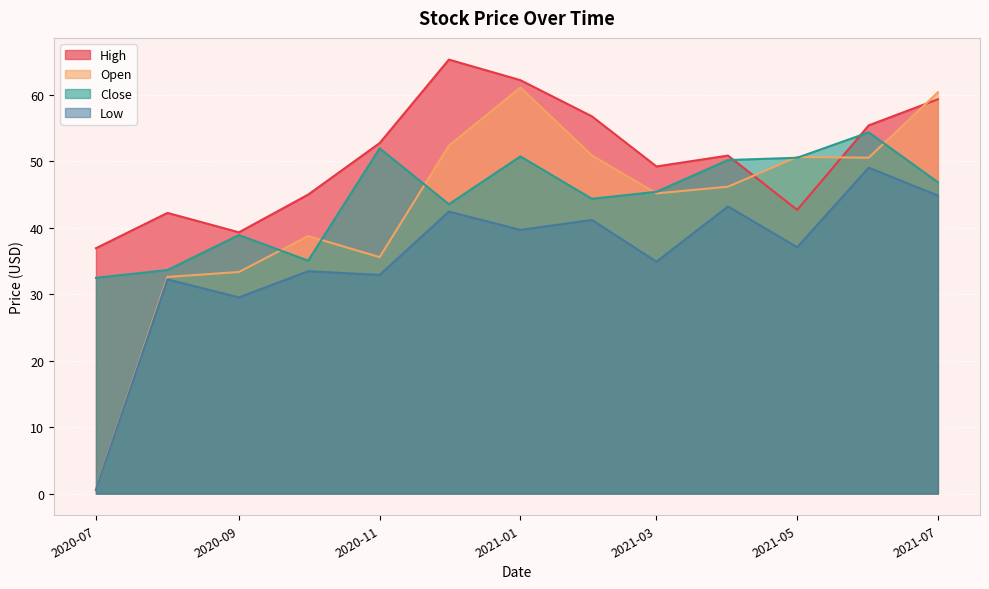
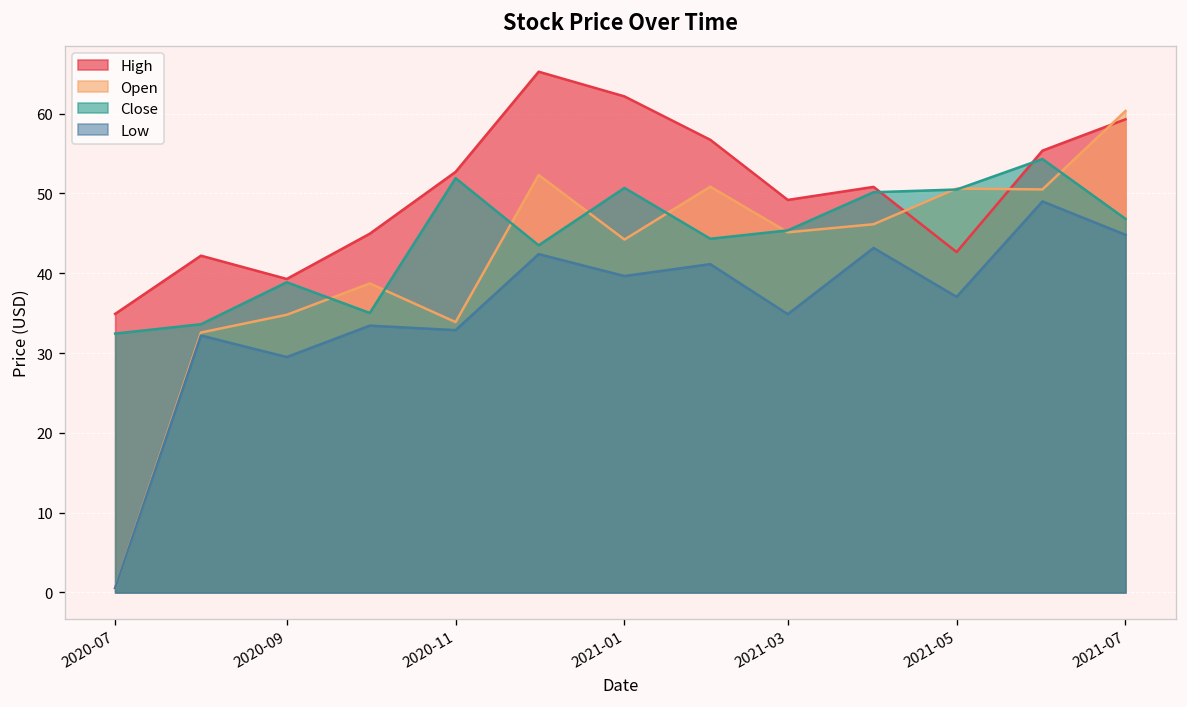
High, 2020-07: 37 -> 35
Open, 2020-09: 33 -> 35
Open, 2020-11: 36 -> 34
Open, 2021-01: 61 -> 44
